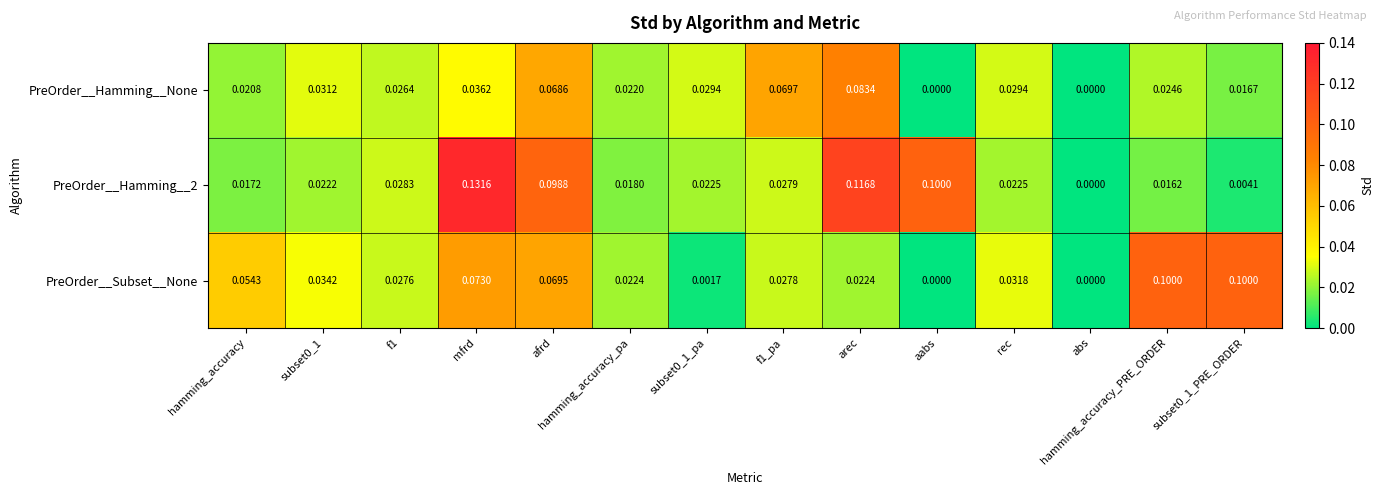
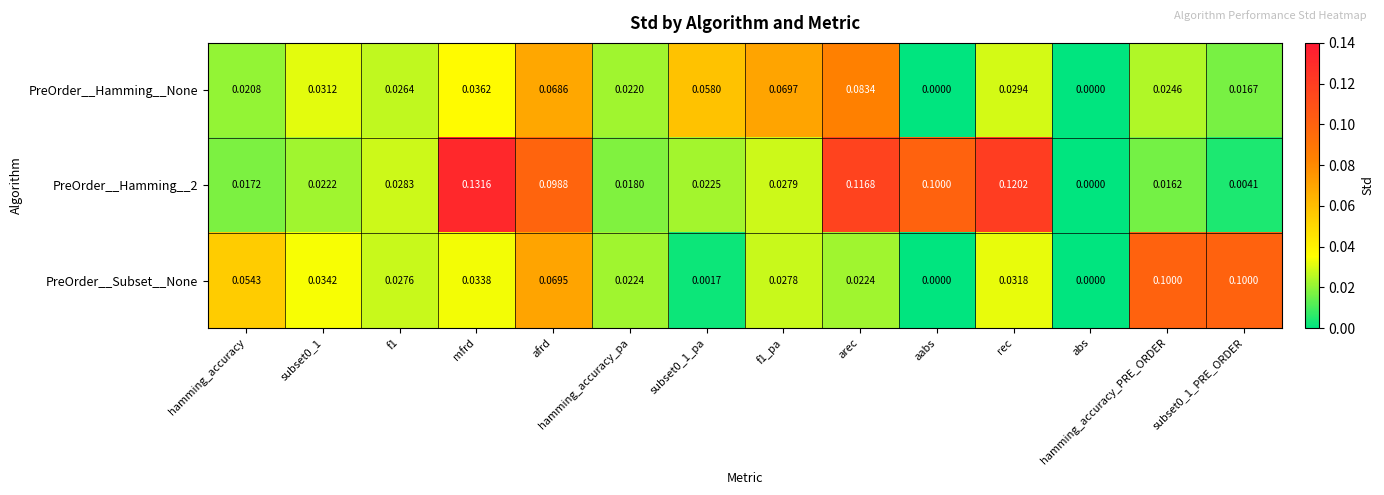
PreOrder__Hamming__None, subset0_1_pa: 0.0294 -> 0.0580
PreOrder__Hamming__2, rec: 0.0225 -> 0.1202
PreOrder__Subset__None, mfrd: 0.0730 -> 0.0338
